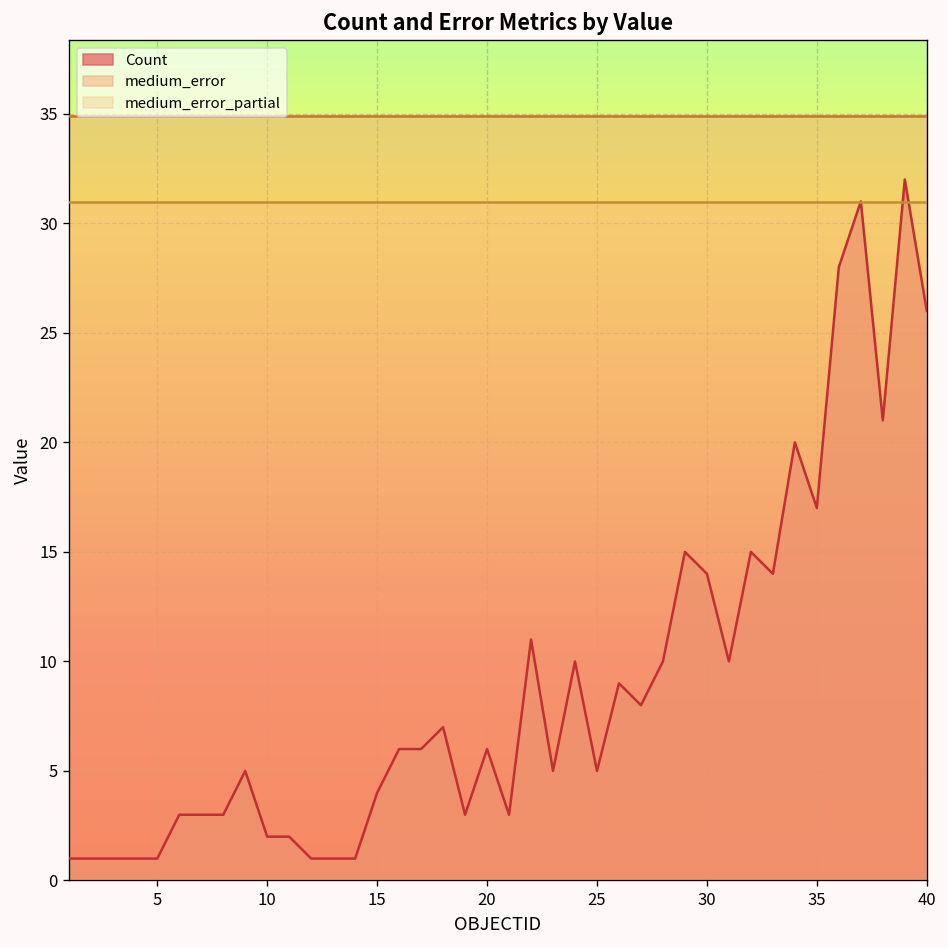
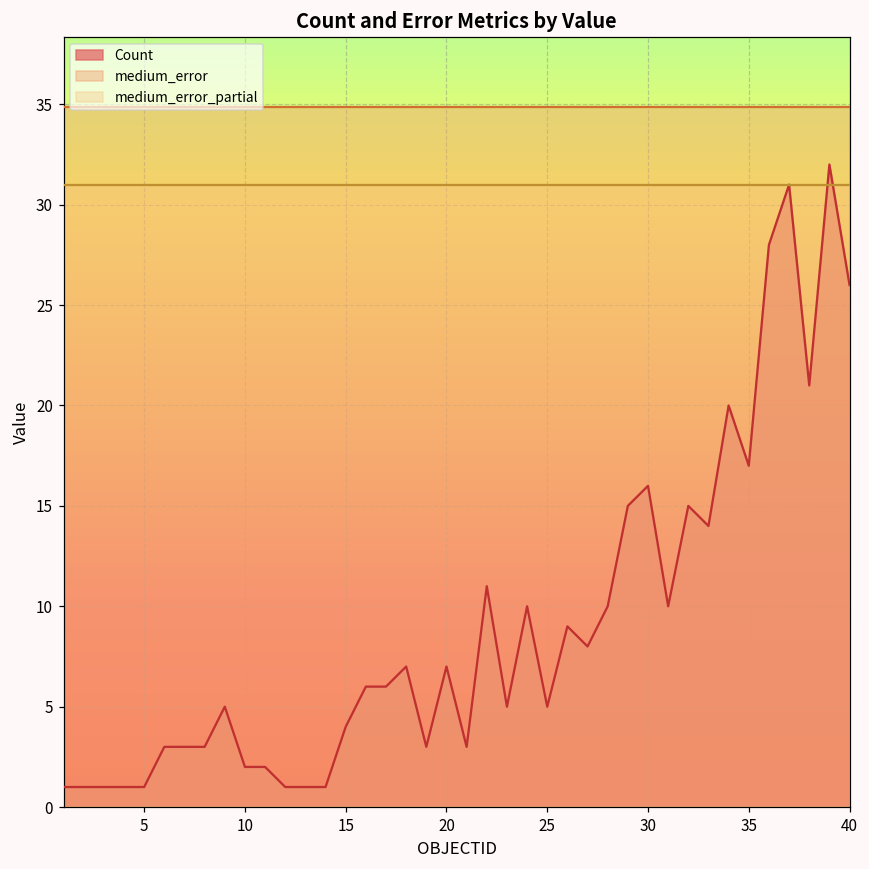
Count, 20: 6 -> 7
Count, 30: 14 -> 16
